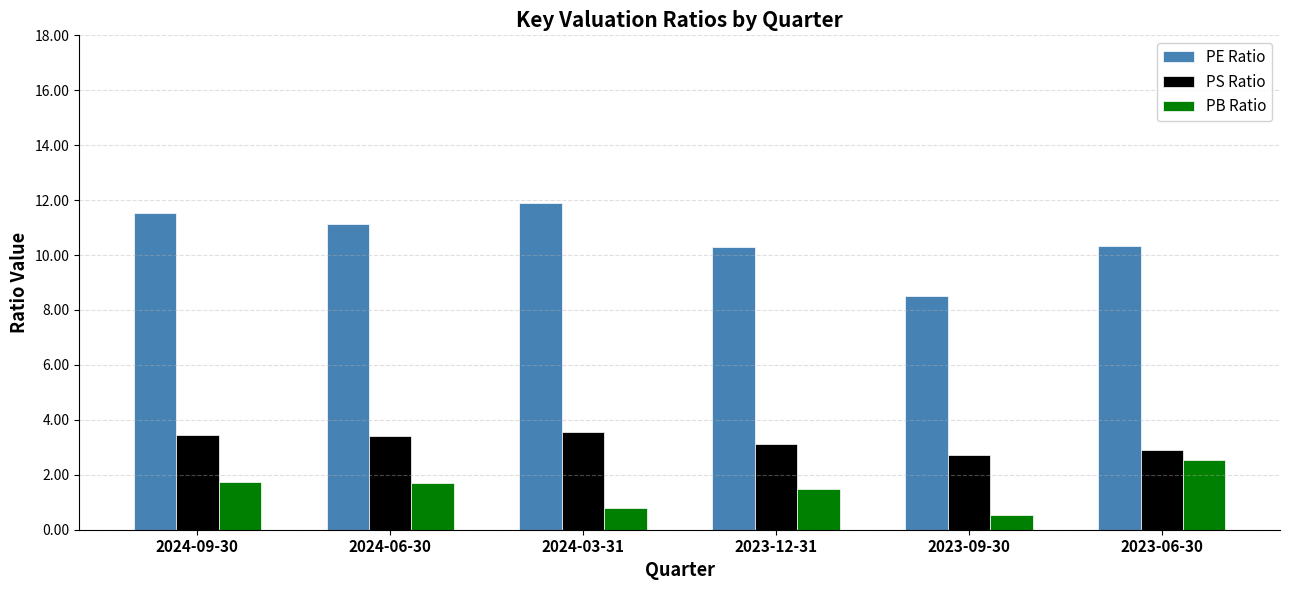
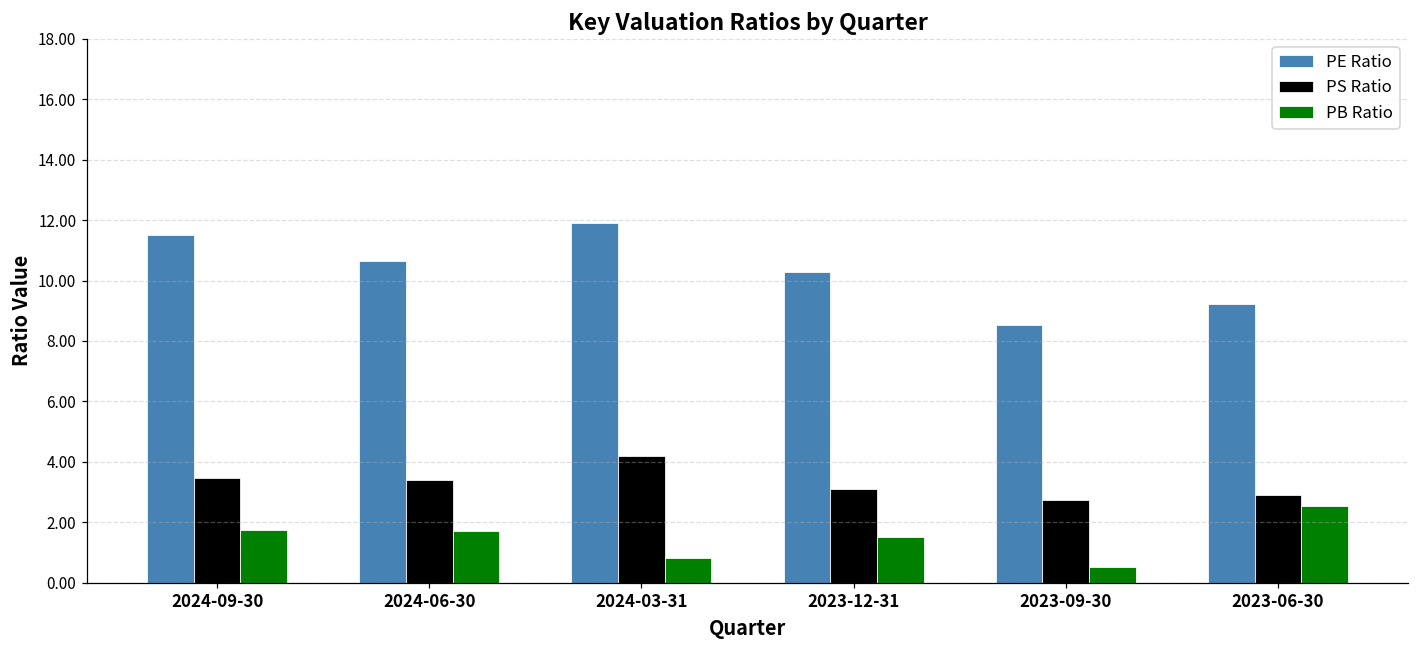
PE Ratio, 2024-06-30: 11.1 -> 10.7
PS Ratio, 2024-03-31: 3.6 -> 4.2
PE Ratio, 2023-06-30: 10.3 -> 9.2
